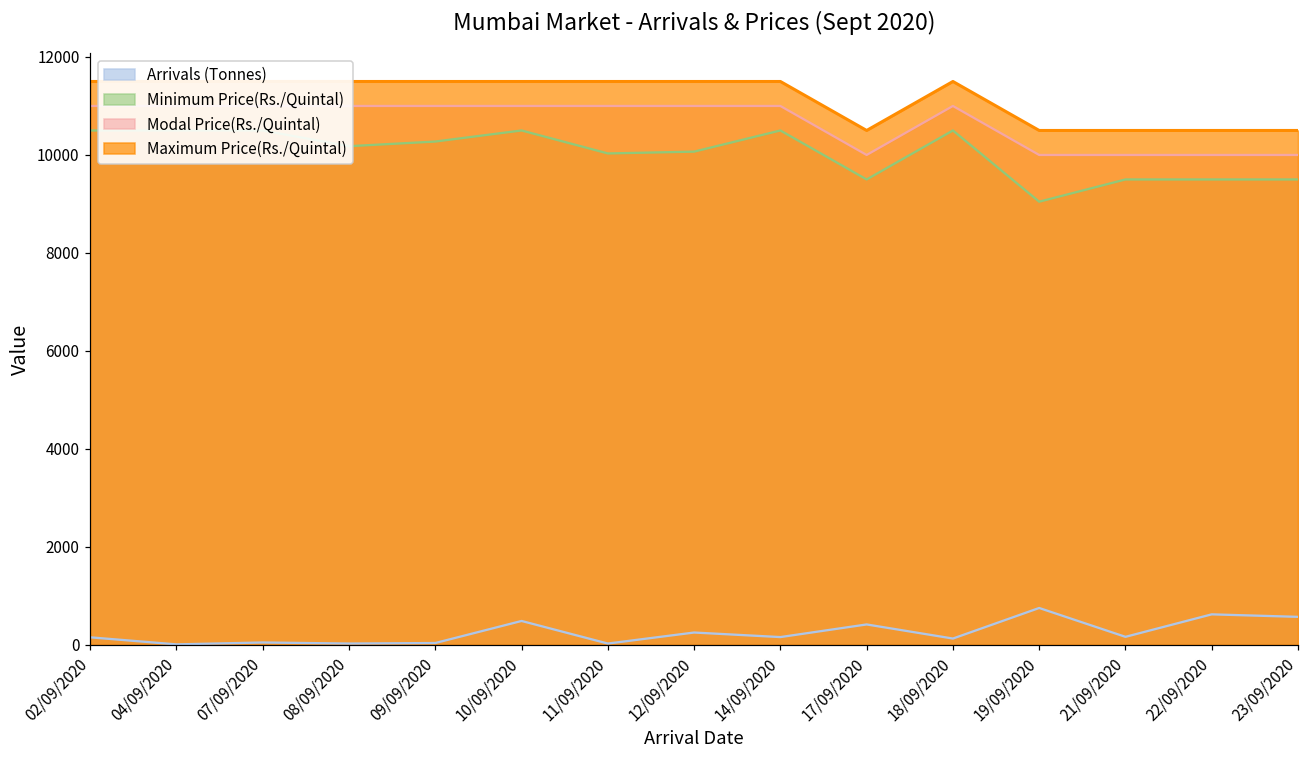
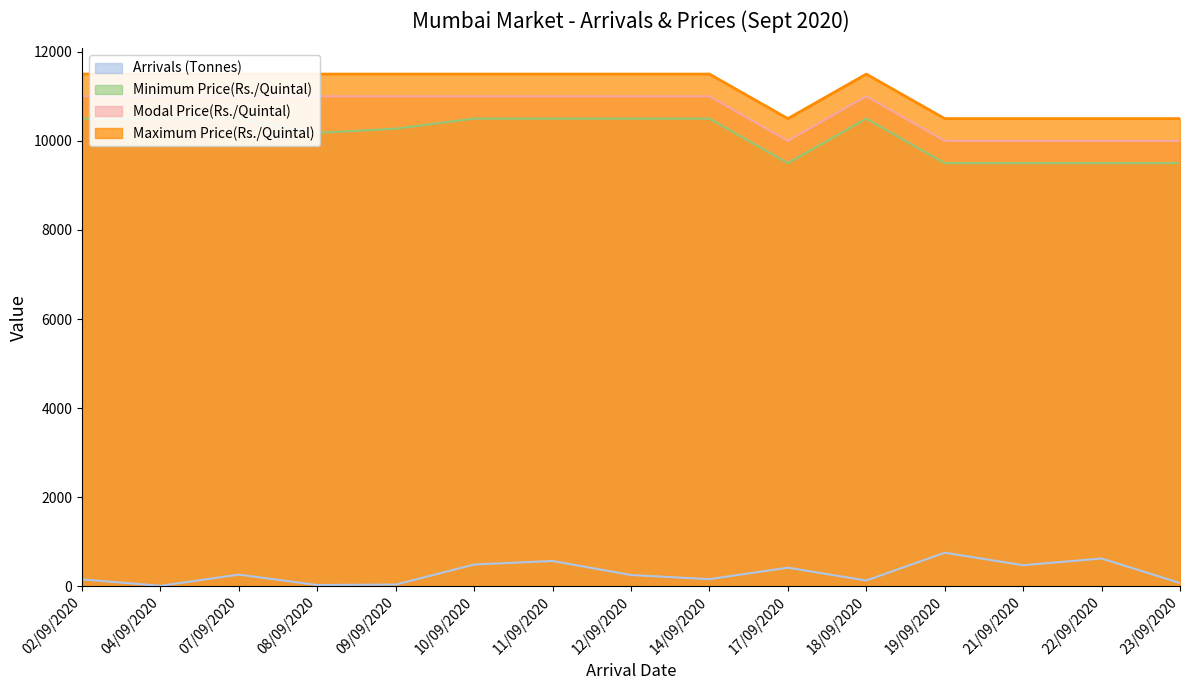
Arrivals (Tonnes), 07/09/2020: 0 -> 300
Arrivals (Tonnes), 11/09/2020: 0 -> 600
Minimum Price(Rs./Quintal), 11/09/2020: 10000 -> 10500
Minimum Price(Rs./Quintal), 12/09/2020: 10100 -> 10500
Minimum Price(Rs./Quintal), 19/09/2020: 9000 -> 9500
Arrivals (Tonnes), 21/09/2020: 200 -> 500
Arrivals (Tonnes), 23/09/2020: 600 -> 100
